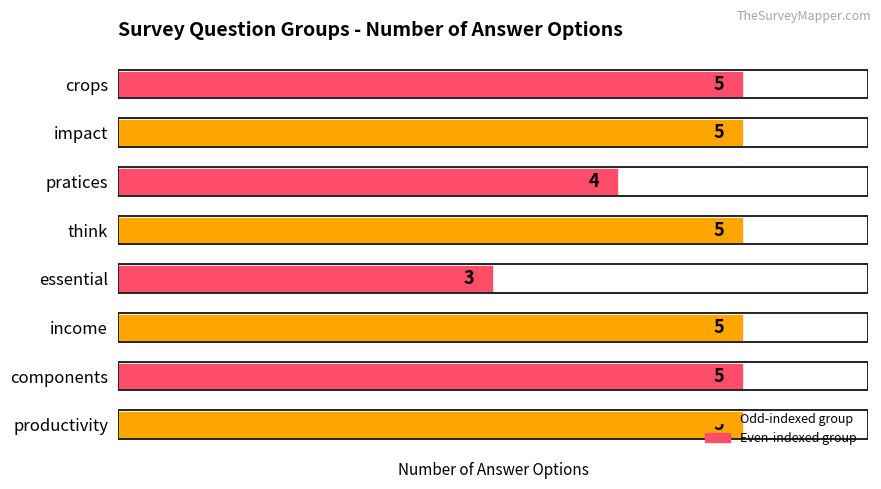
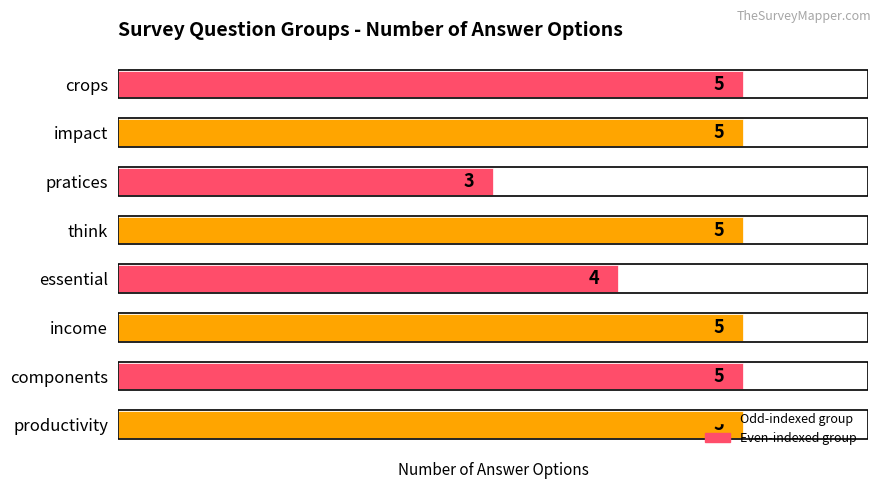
pratices: 4 -> 3
essential: 3 -> 4
